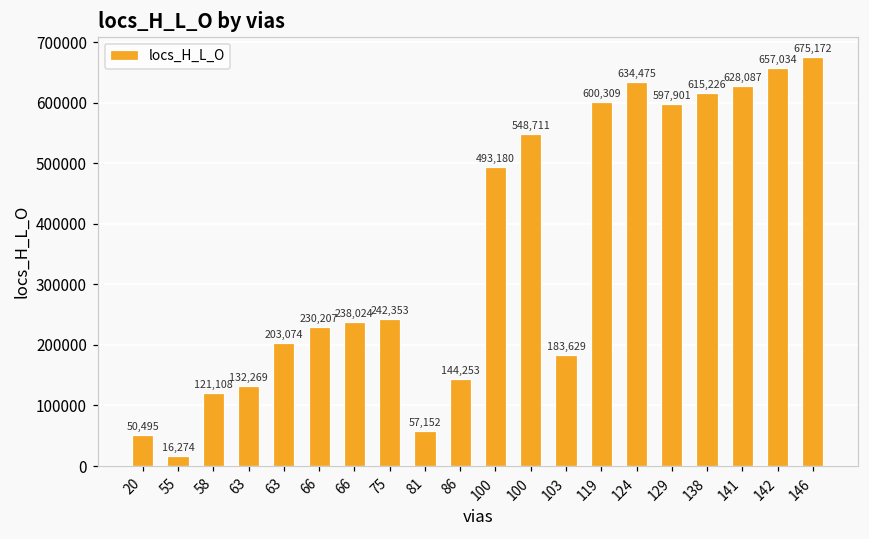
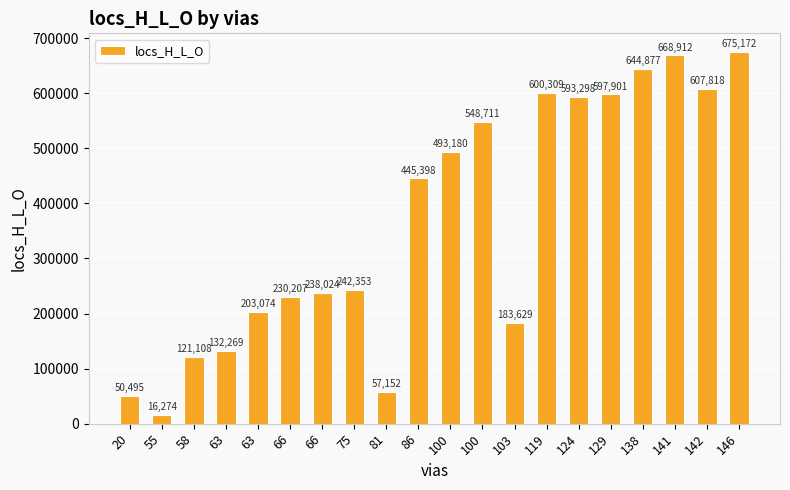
86: 144,253 -> 445,398
124: 634,475 -> 593,298
138: 615,226 -> 644,877
141: 628,087 -> 668,912
142: 657,034 -> 607,818
